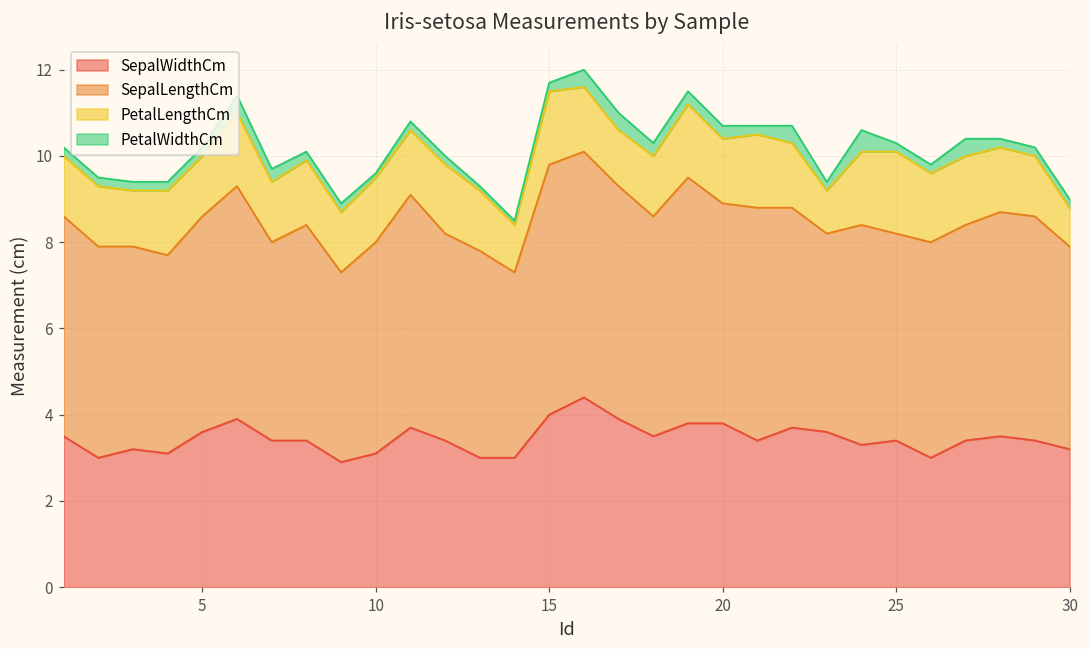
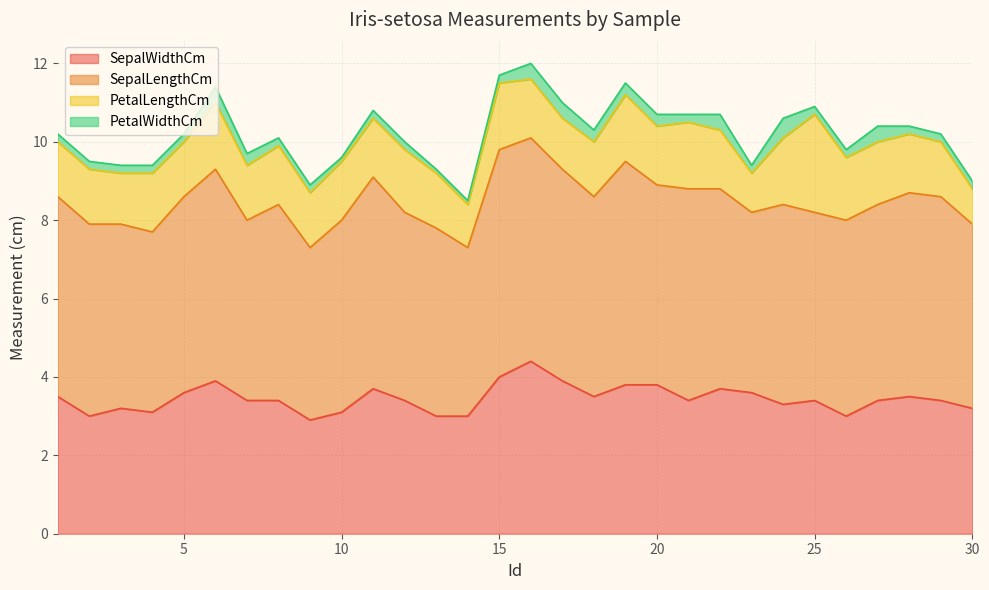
PetalLengthCm, 25: 1.9 -> 2.5
